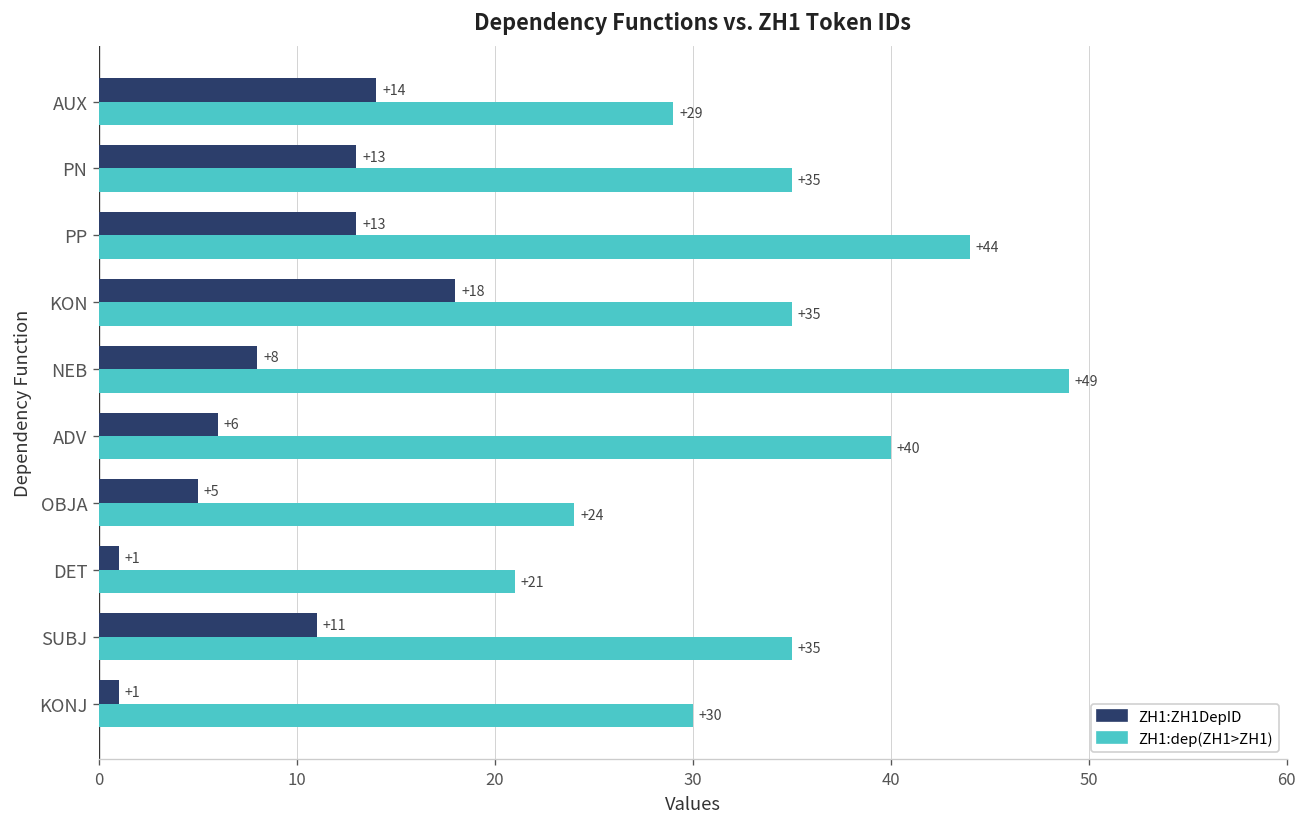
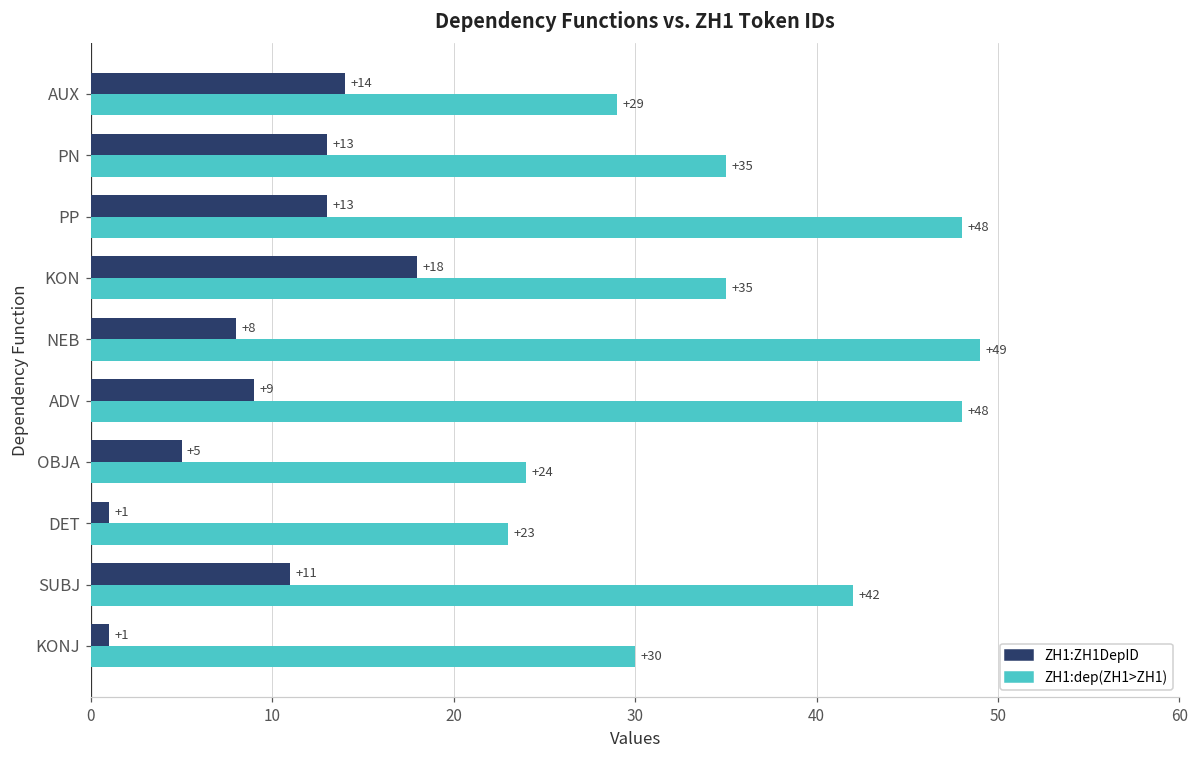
ZH1:dep(ZH1>ZH1), PP: +44 -> +48
ZH1:ZH1DepID, ADV: +6 -> +9
ZH1:dep(ZH1>ZH1), ADV: +40 -> +48
ZH1:dep(ZH1>ZH1), DET: +21 -> +23
ZH1:dep(ZH1>ZH1), SUBJ: +35 -> +42
